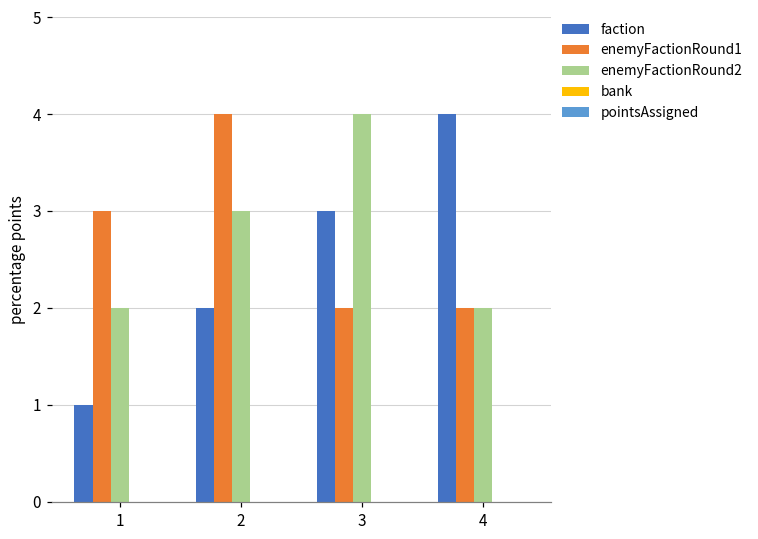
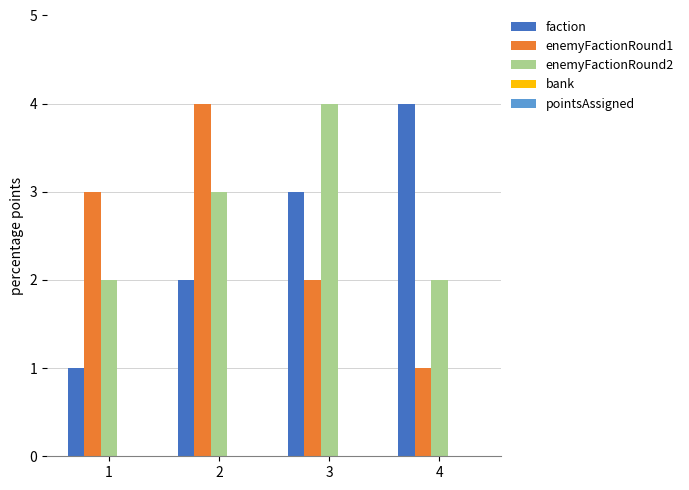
enemyFactionRound1, 4: 2 -> 1
